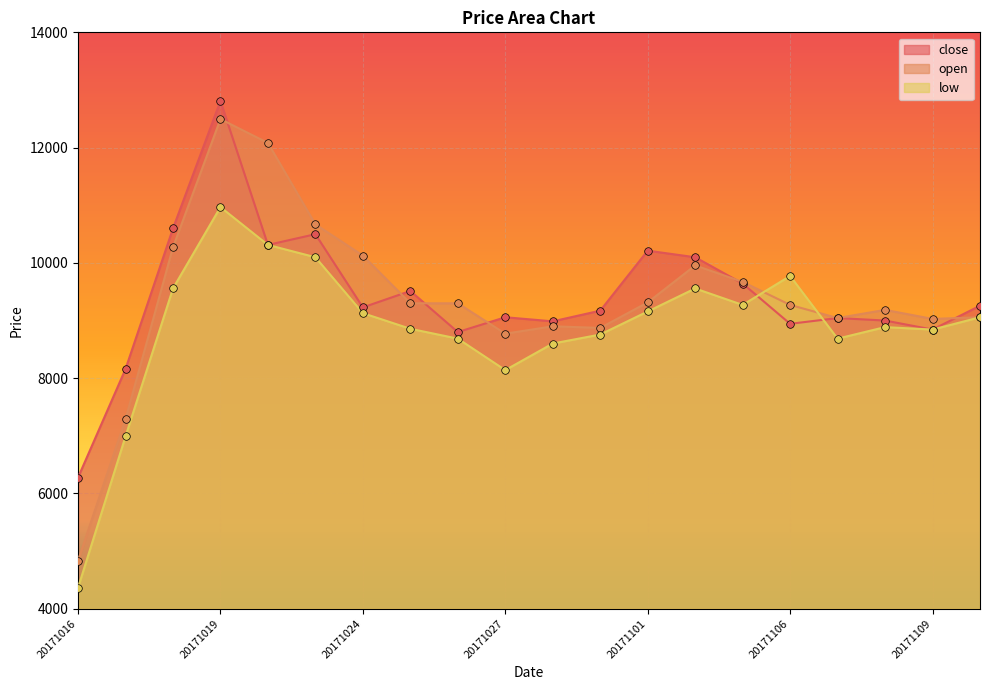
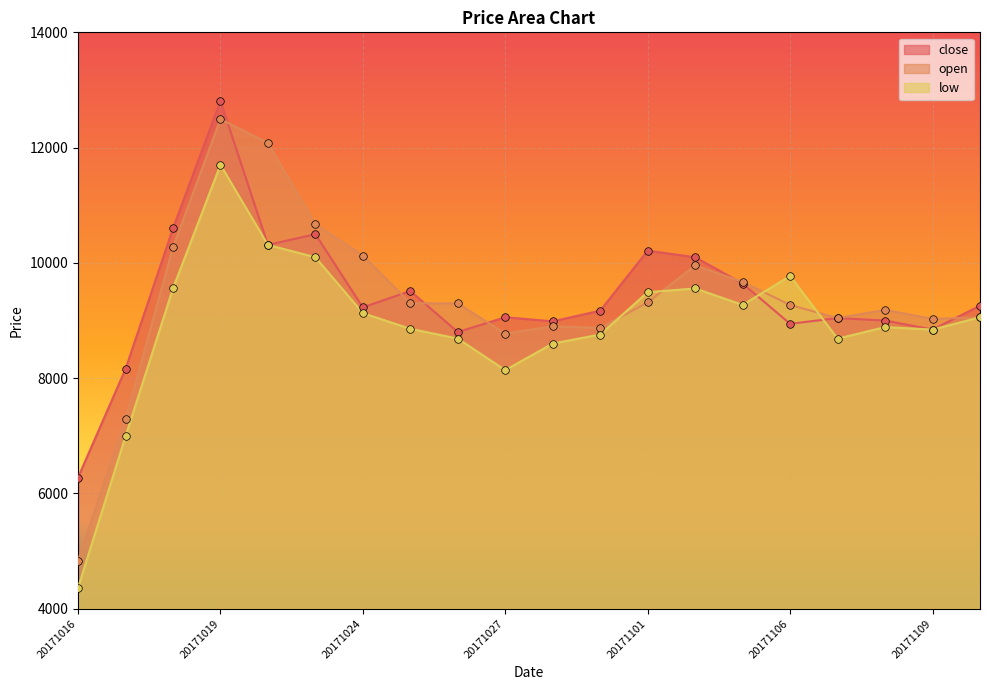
low, 20171019: 11000 -> 11700
low, 20171101: 9200 -> 9500
